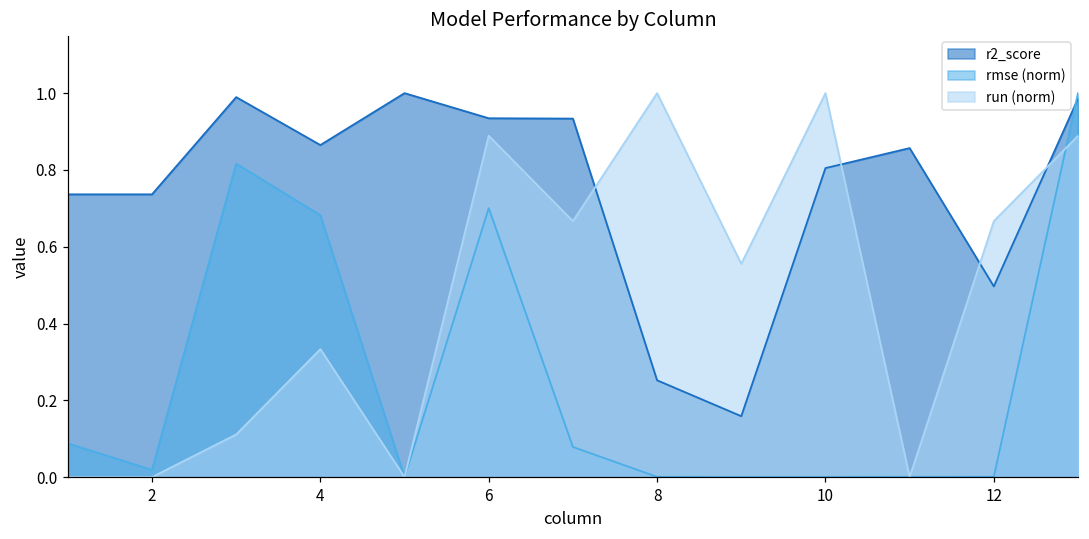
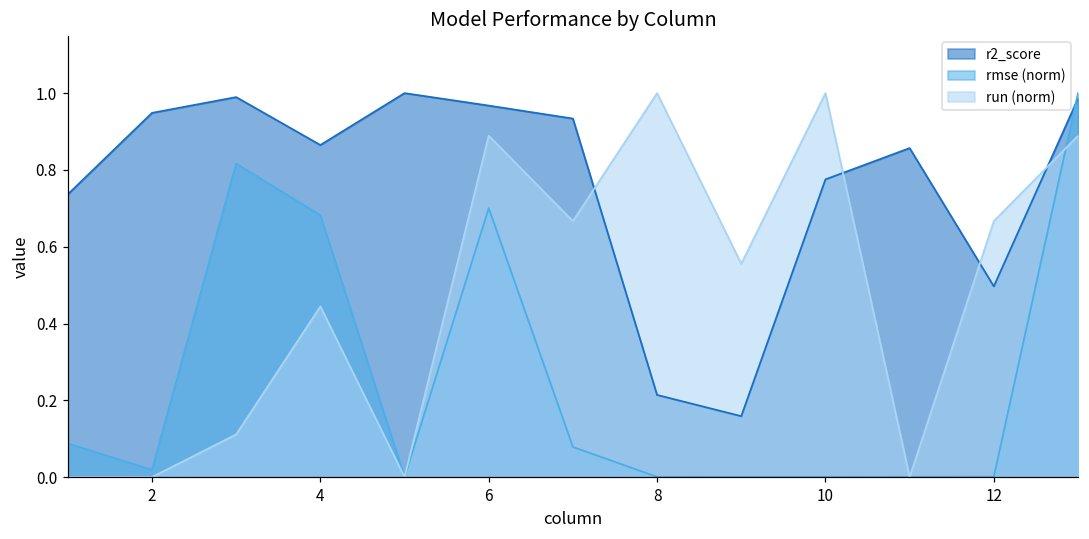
r2_score, 2: 0.74 -> 0.95
run (norm), 4: 0.33 -> 0.44
r2_score, 6: 0.93 -> 0.97
r2_score, 8: 0.25 -> 0.21
r2_score, 10: 0.80 -> 0.78
